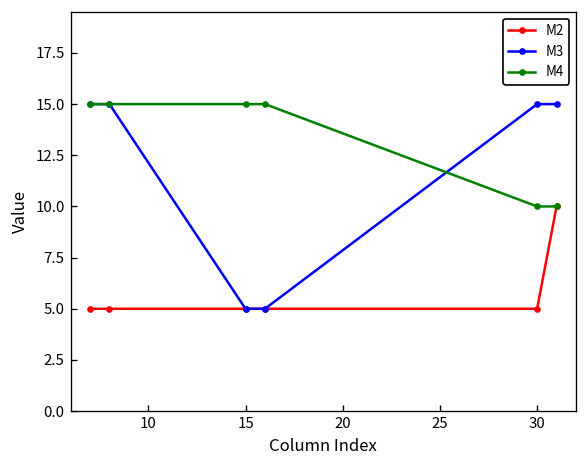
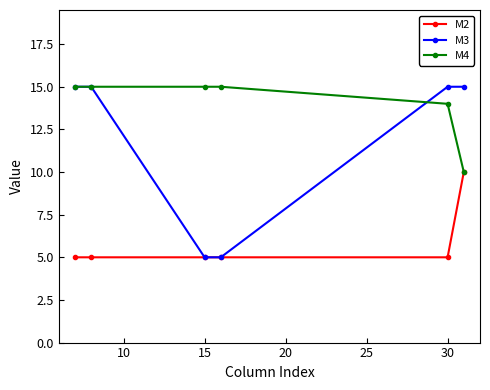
M4, 30: 10 -> 14
